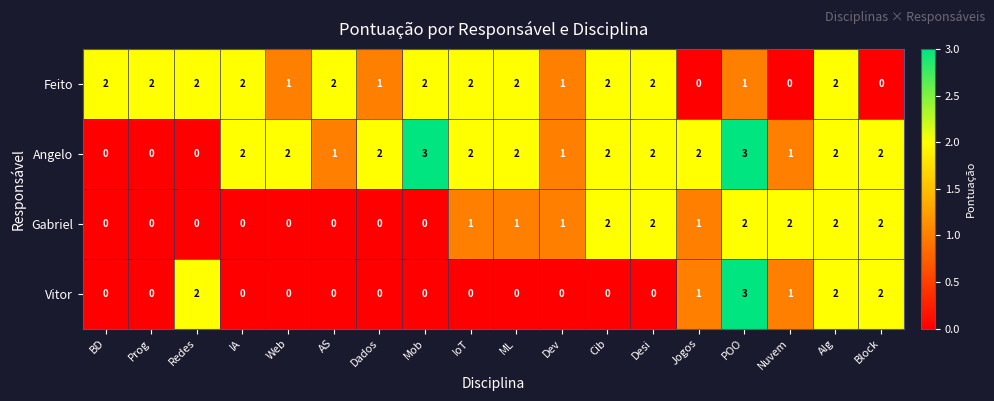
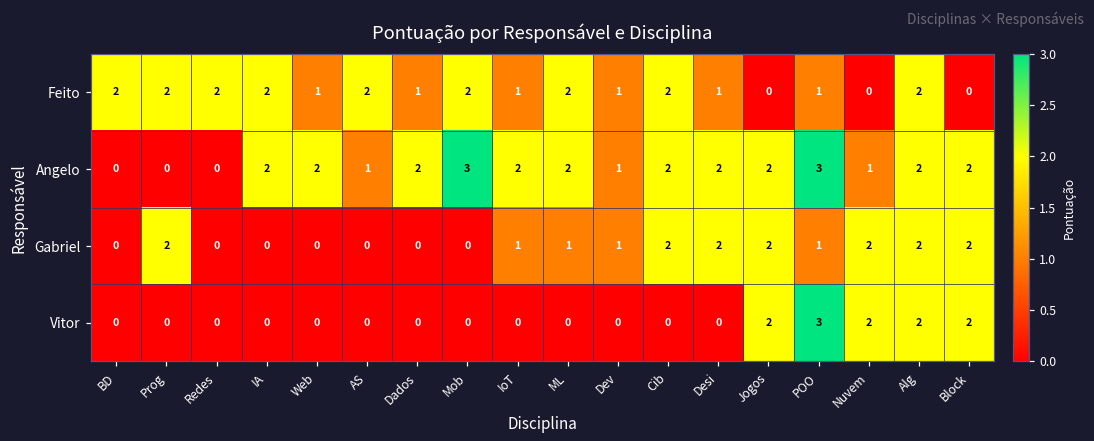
Feito, IoT: 2 -> 1
Feito, Desi: 2 -> 1
Gabriel, Prog: 0 -> 2
Gabriel, Jogos: 1 -> 2
Gabriel, POO: 2 -> 1
Vitor, Redes: 2 -> 0
Vitor, Jogos: 1 -> 2
Vitor, Nuvem: 1 -> 2
